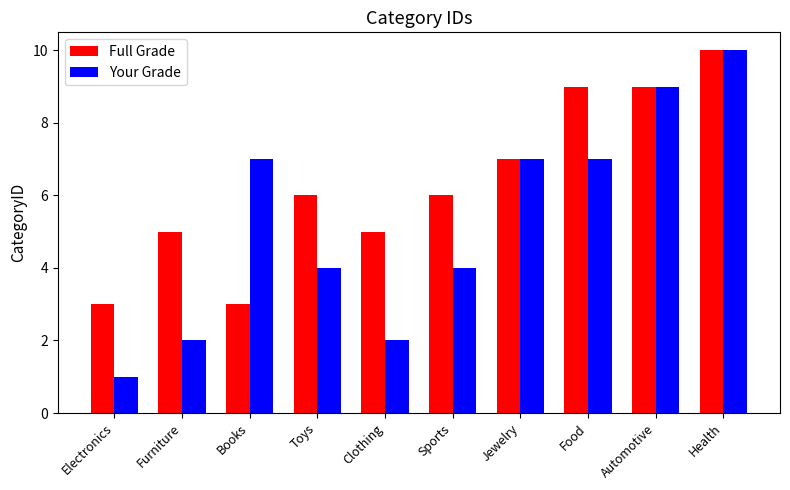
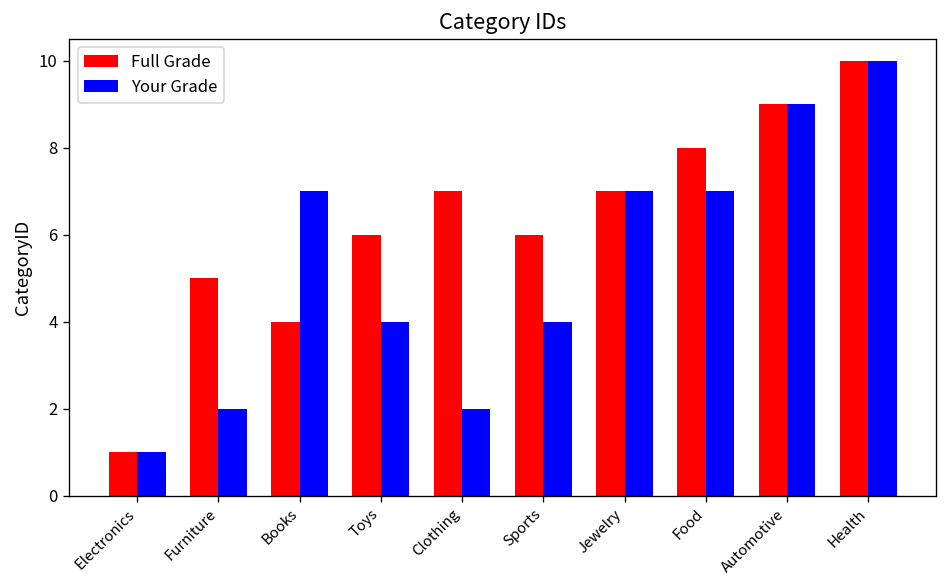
Full Grade, Electronics: 3 -> 1
Full Grade, Books: 3 -> 4
Full Grade, Clothing: 5 -> 7
Full Grade, Food: 9 -> 8
